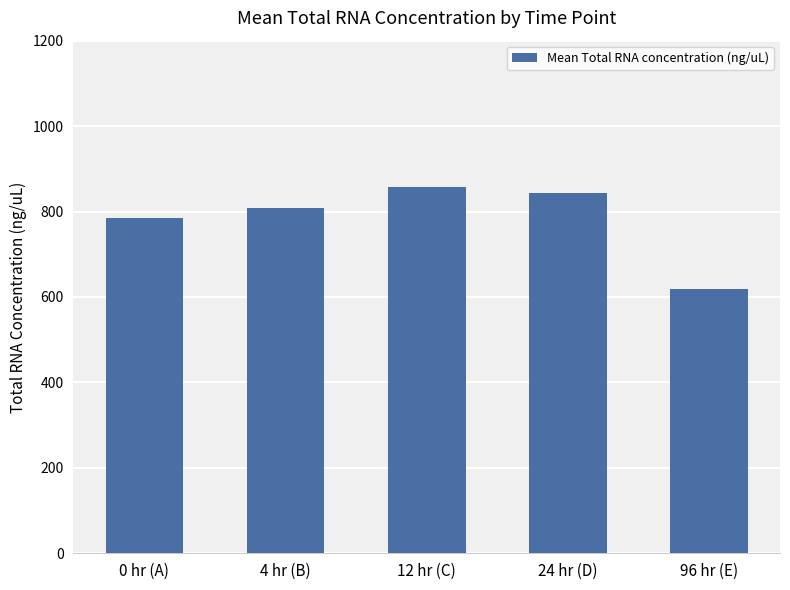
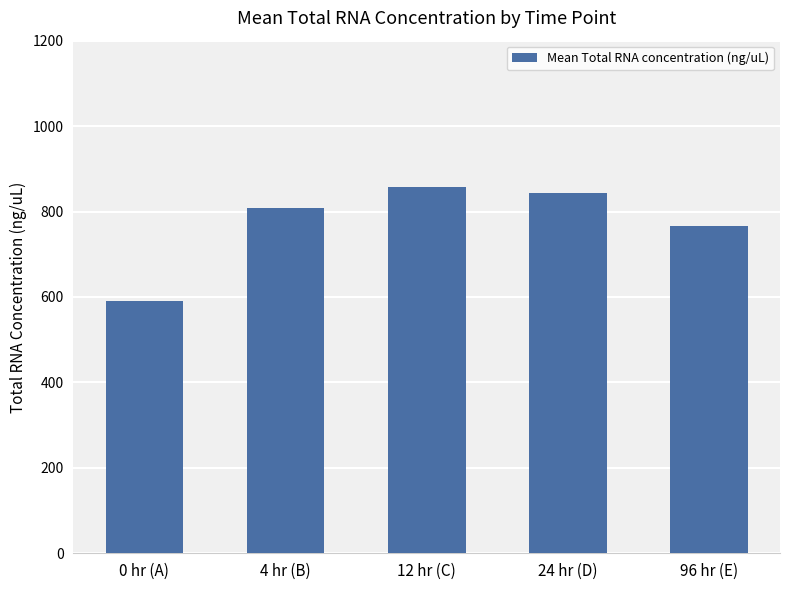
0 hr (A): 780 -> 590
96 hr (E): 620 -> 770
